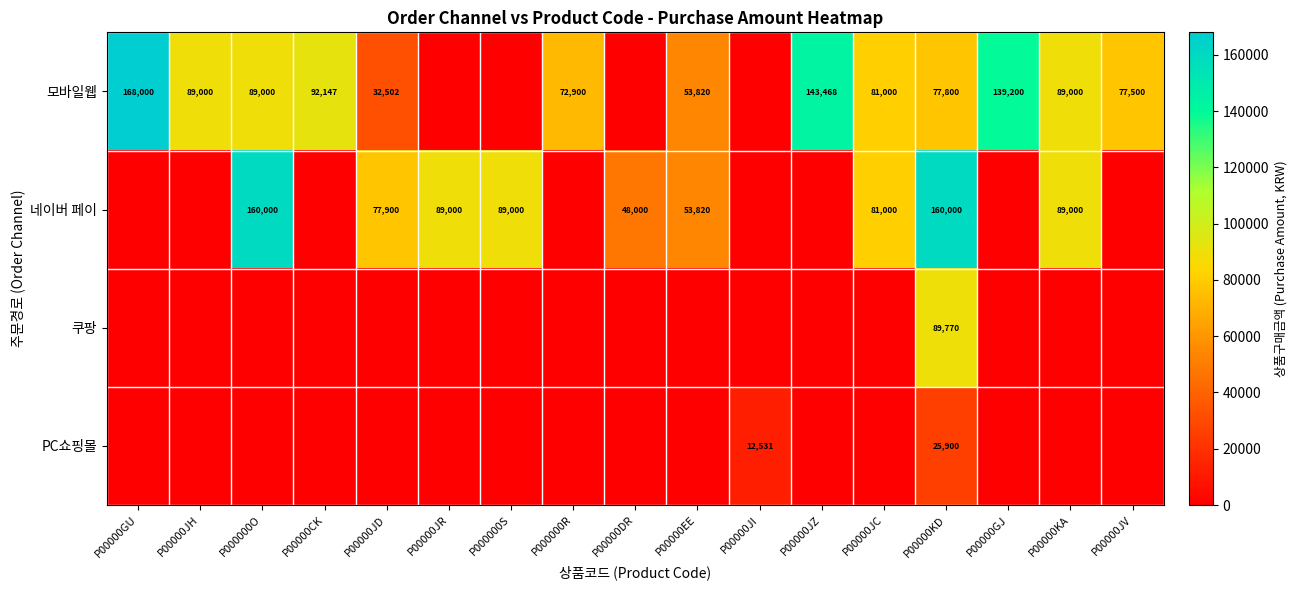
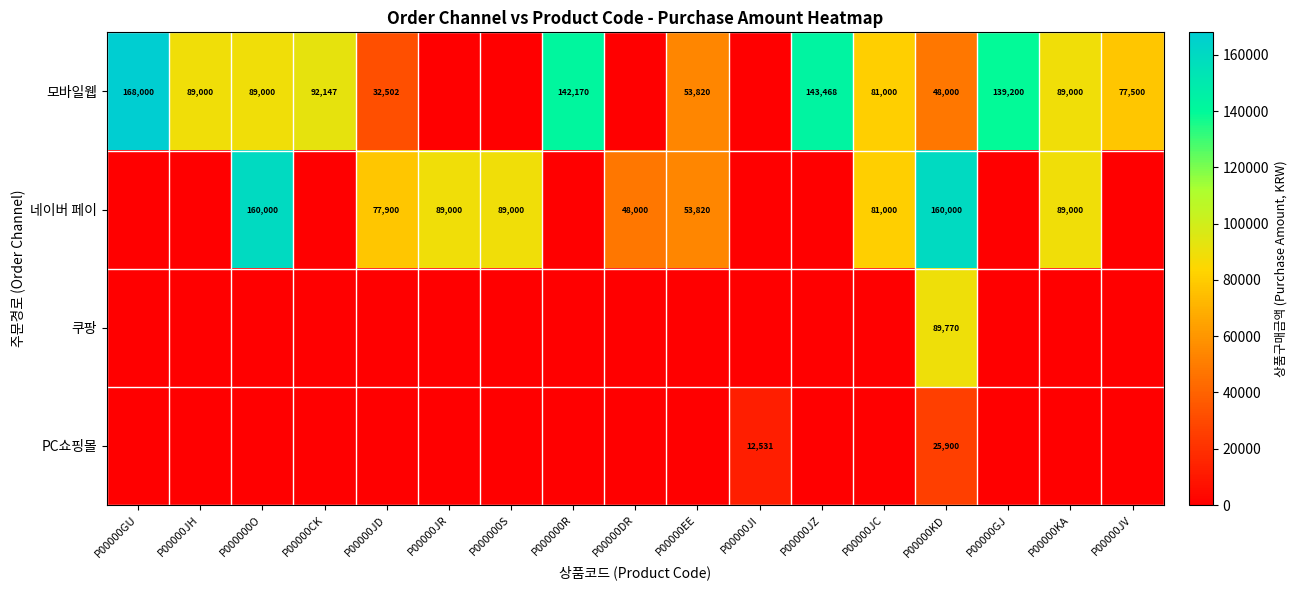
모바일웹, P000000R: 72,900 -> 142,170
모바일웹, P00000KD: 77,800 -> 48,000
